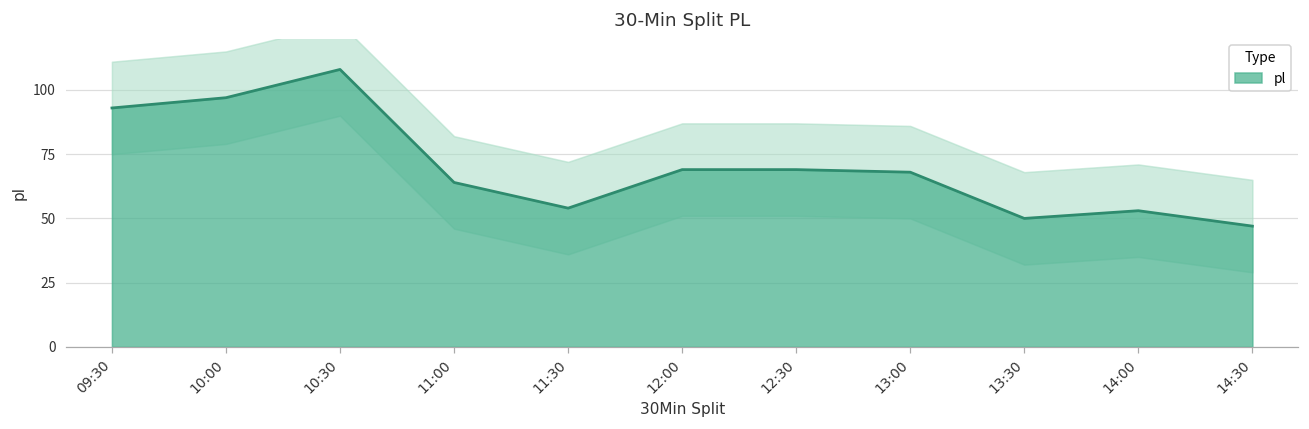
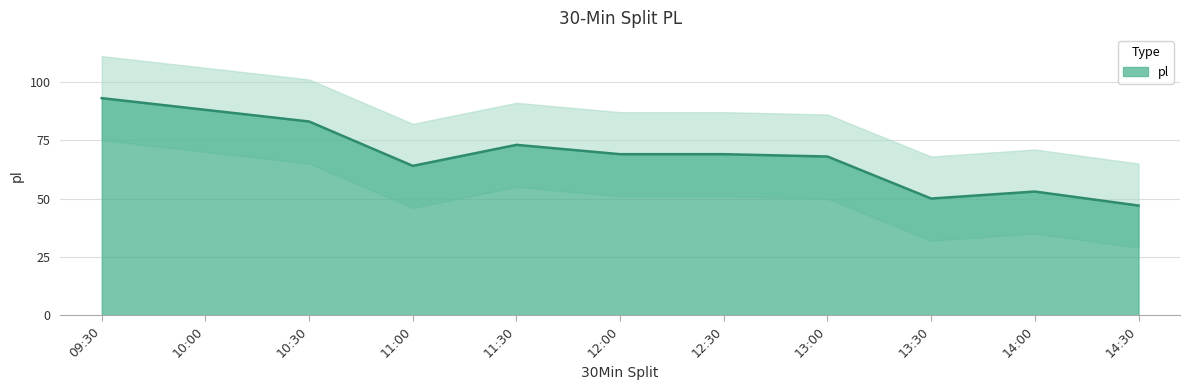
pl, 10:00: 97 -> 88
pl, 10:30: 108 -> 83
pl, 11:30: 54 -> 73
